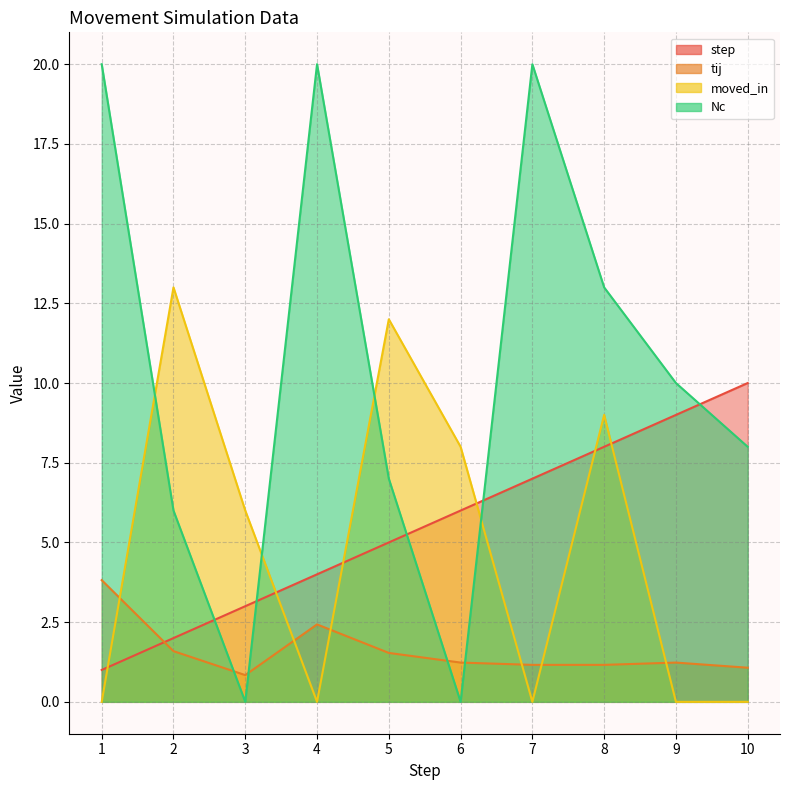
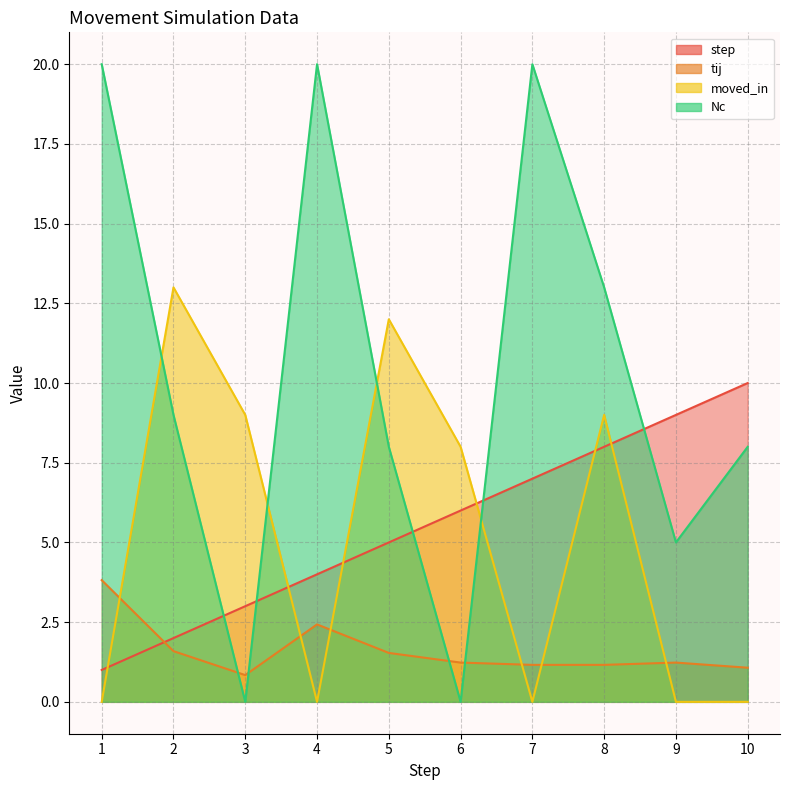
Nc, 2: 6 -> 9
moved_in, 3: 6 -> 9
Nc, 5: 7 -> 8
Nc, 9: 10 -> 5
